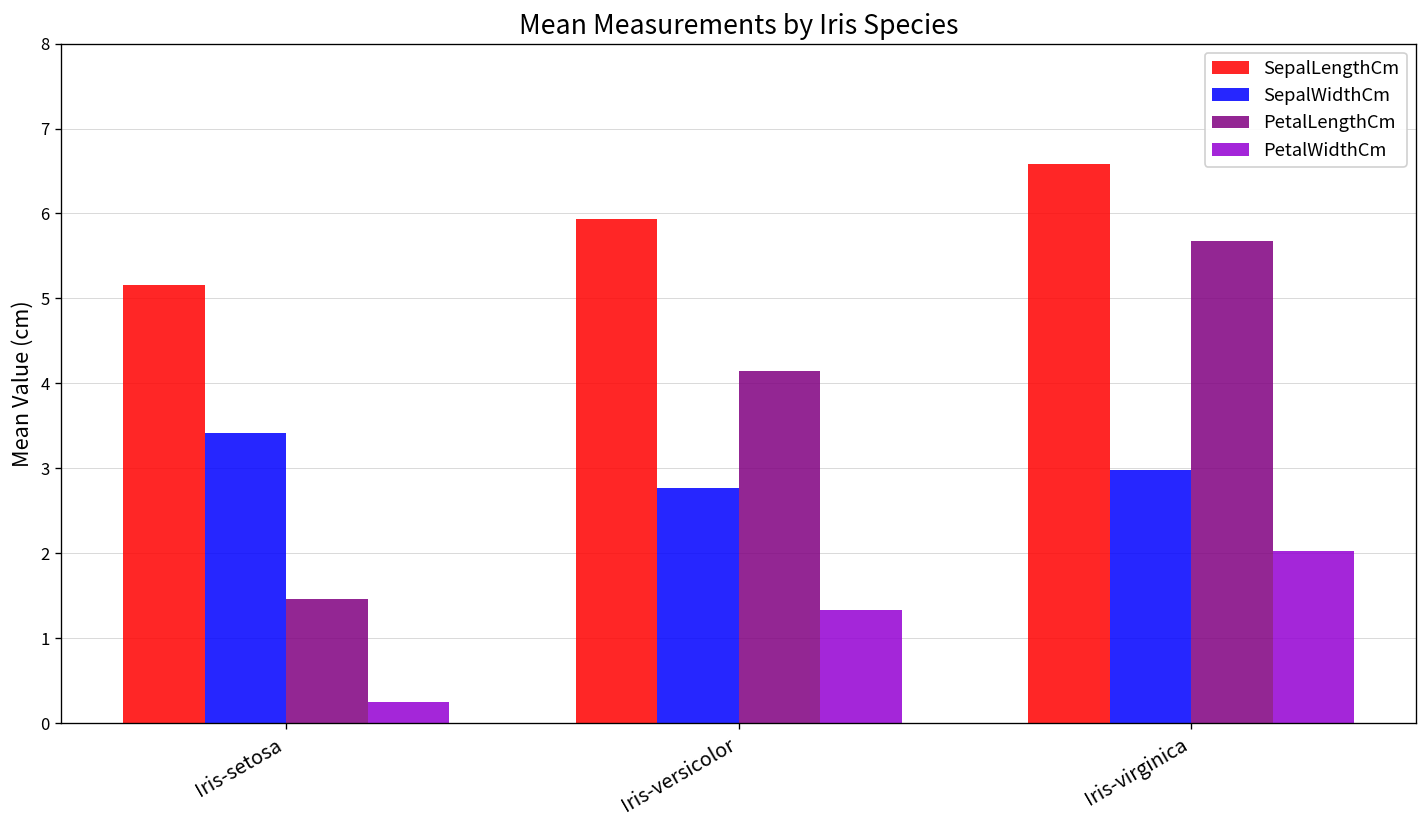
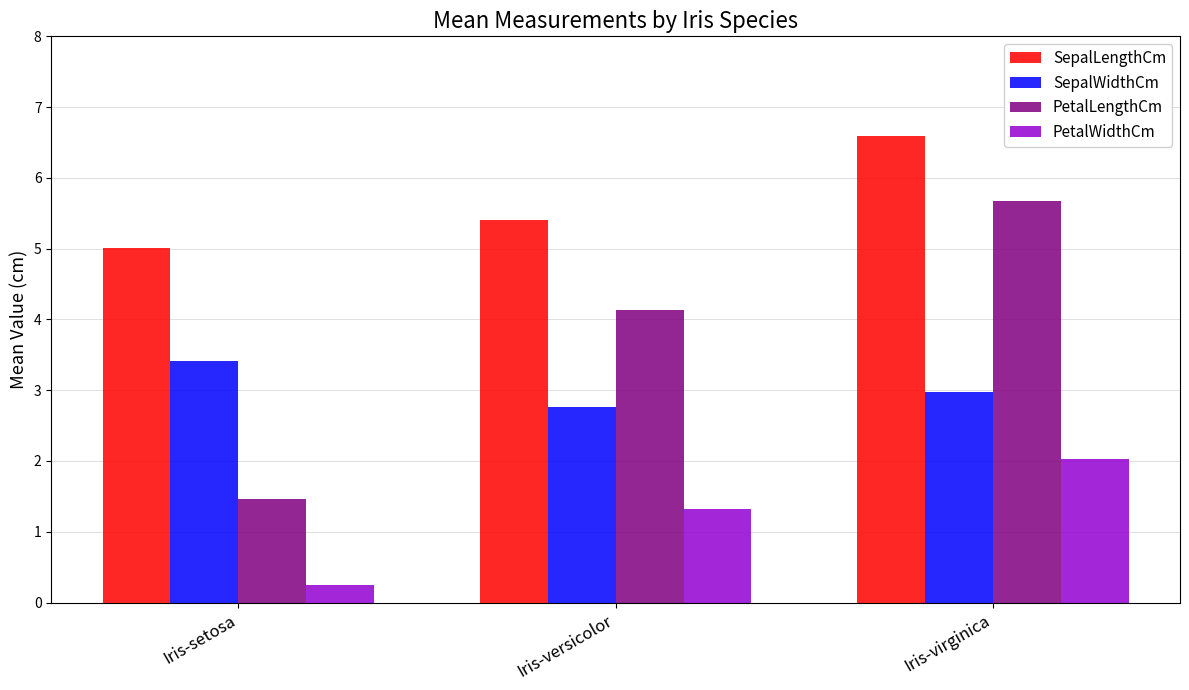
SepalLengthCm, Iris-setosa: 5.2 -> 5.0
SepalLengthCm, Iris-versicolor: 5.9 -> 5.4
